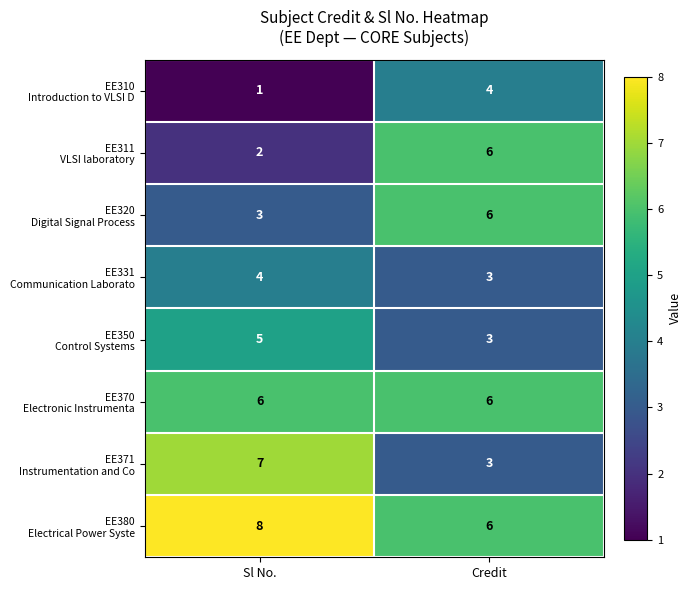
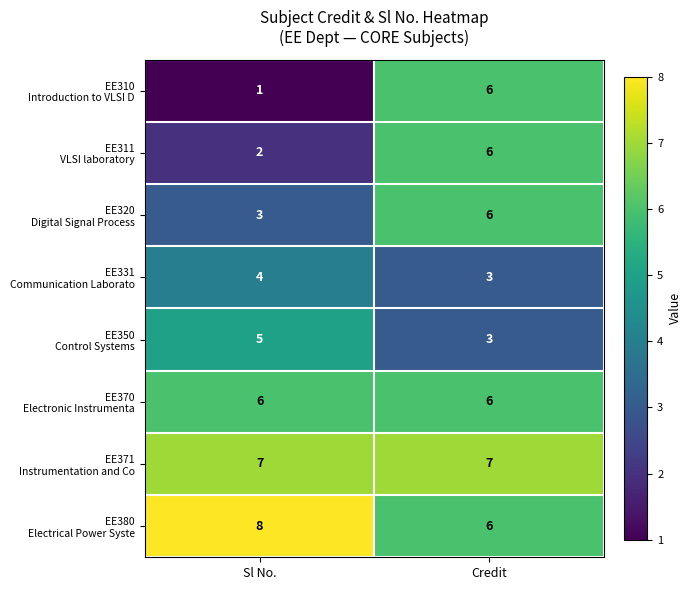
EE310 Introduction to VLSI D, Credit: 4 -> 6
EE371 Instrumentation and Co, Credit: 3 -> 7
